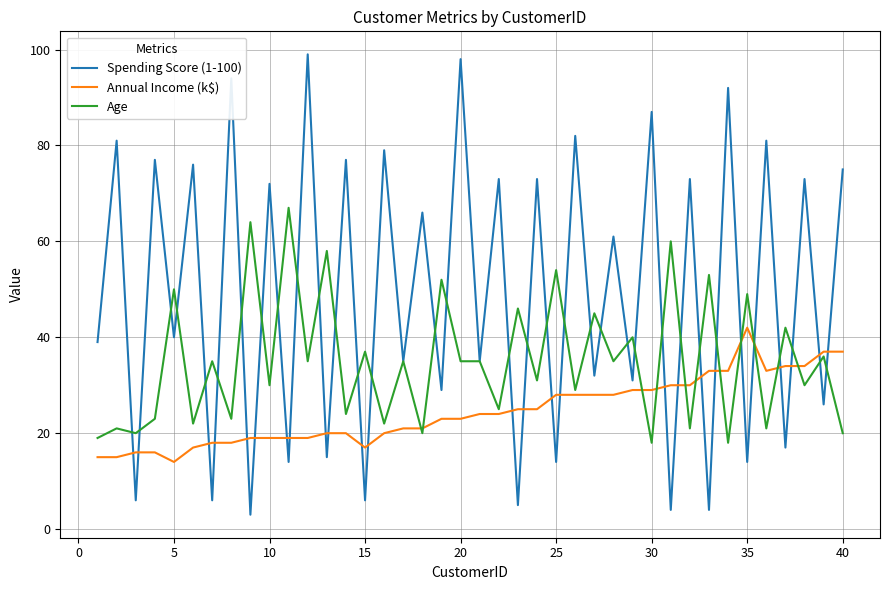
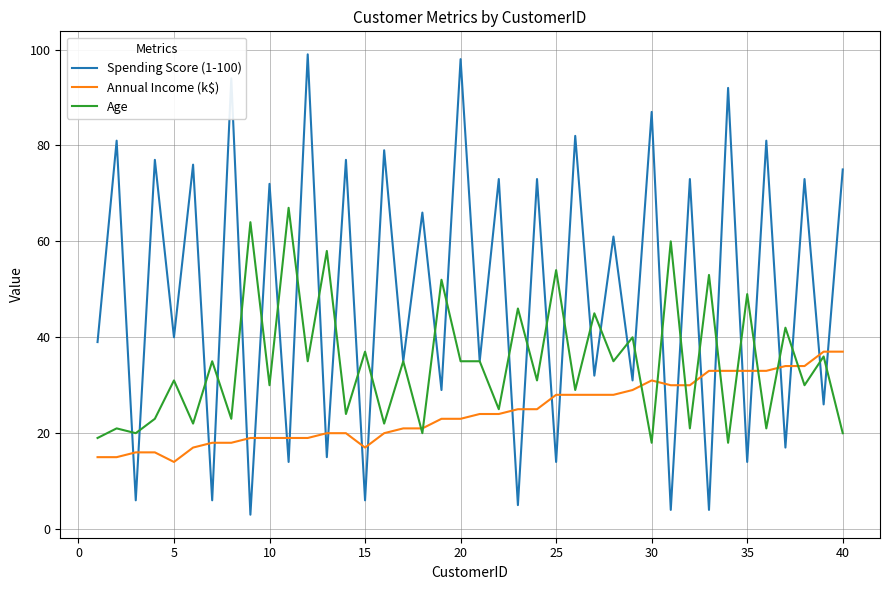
Age, 5: 50 -> 31
Annual Income (k$), 30: 29 -> 31
Annual Income (k$), 35: 42 -> 33
